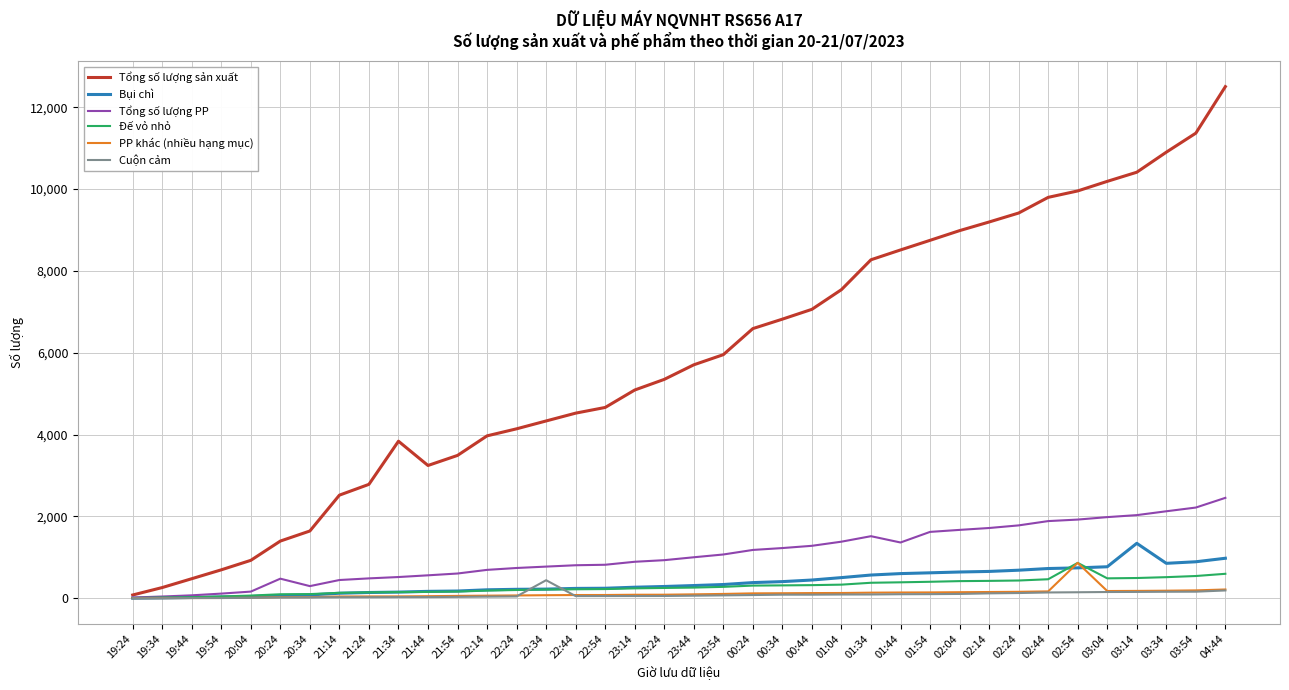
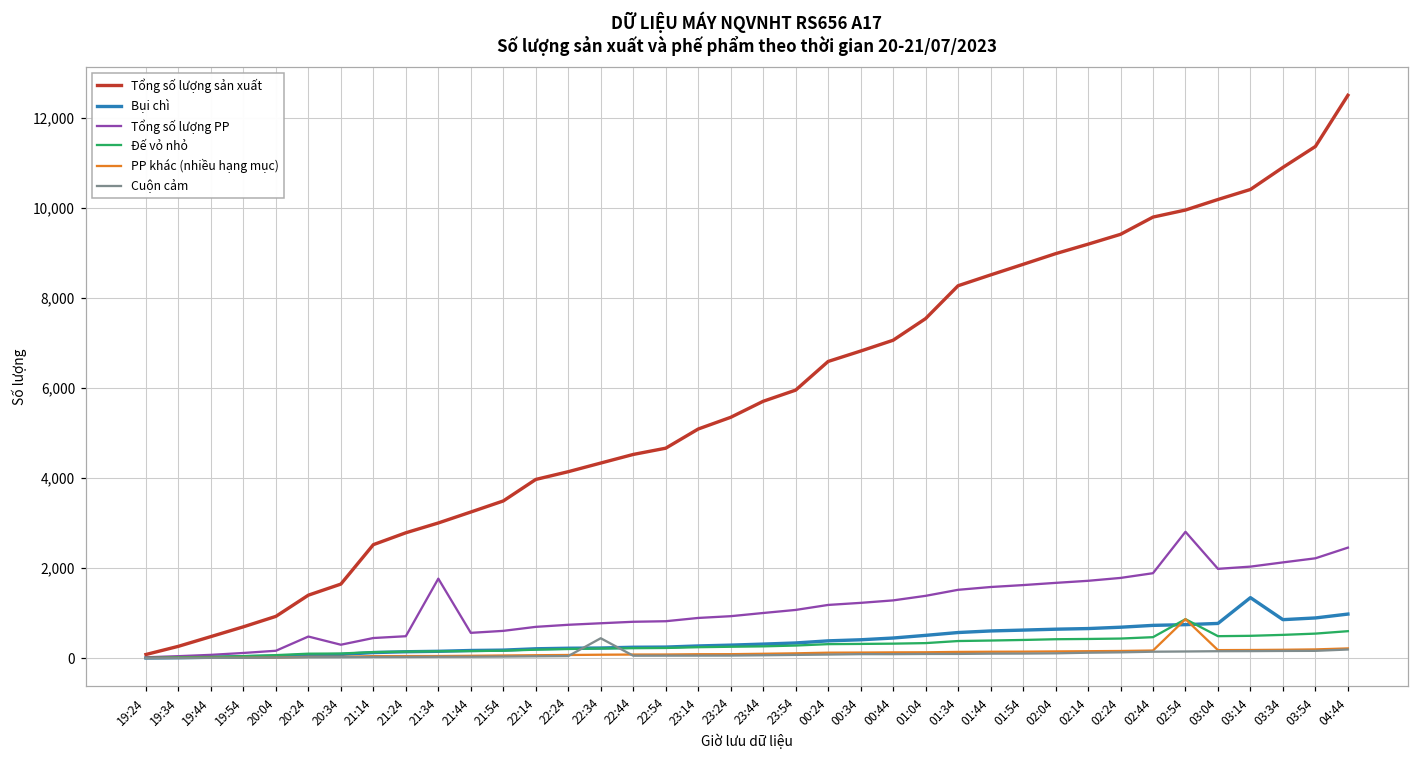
Tổng số lượng sản xuất, 21:34: 3,800 -> 3,000
Tổng số lượng PP, 21:34: 500 -> 1,800
Tổng số lượng PP, 01:44: 1,400 -> 1,600
Tổng số lượng PP, 02:54: 1,900 -> 2,800
